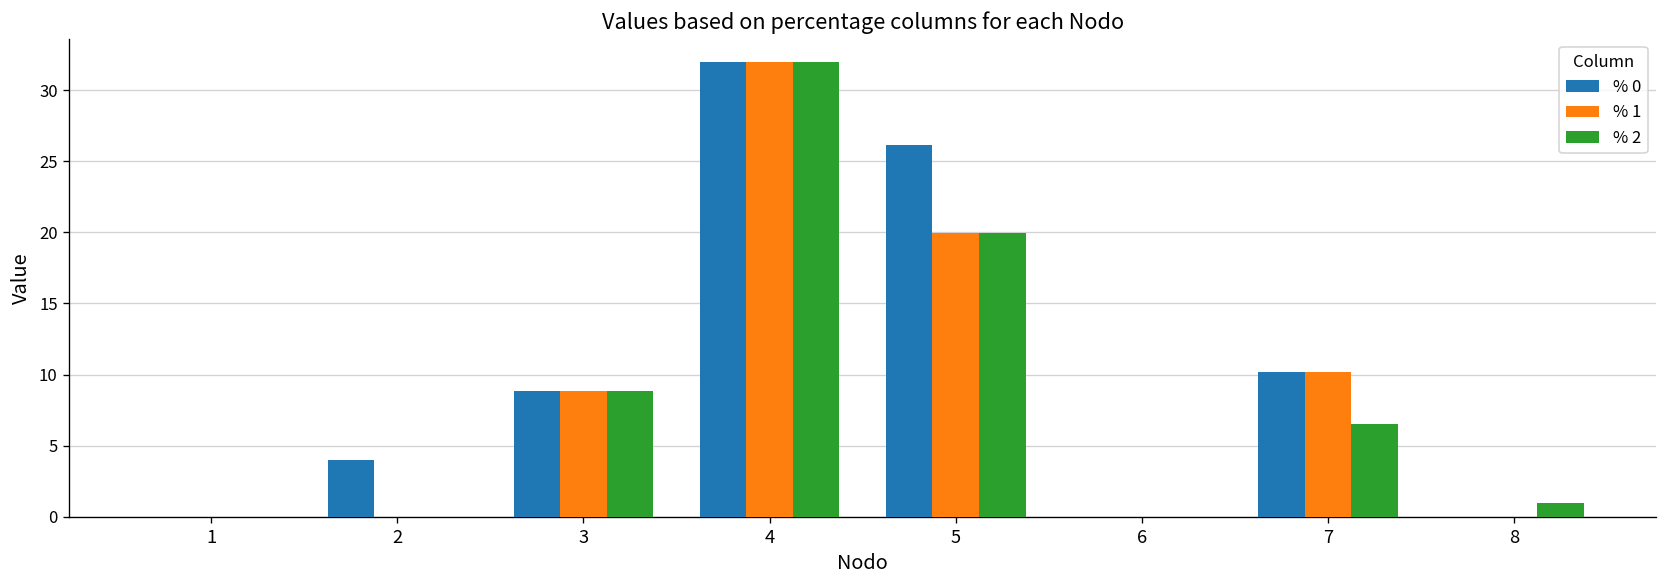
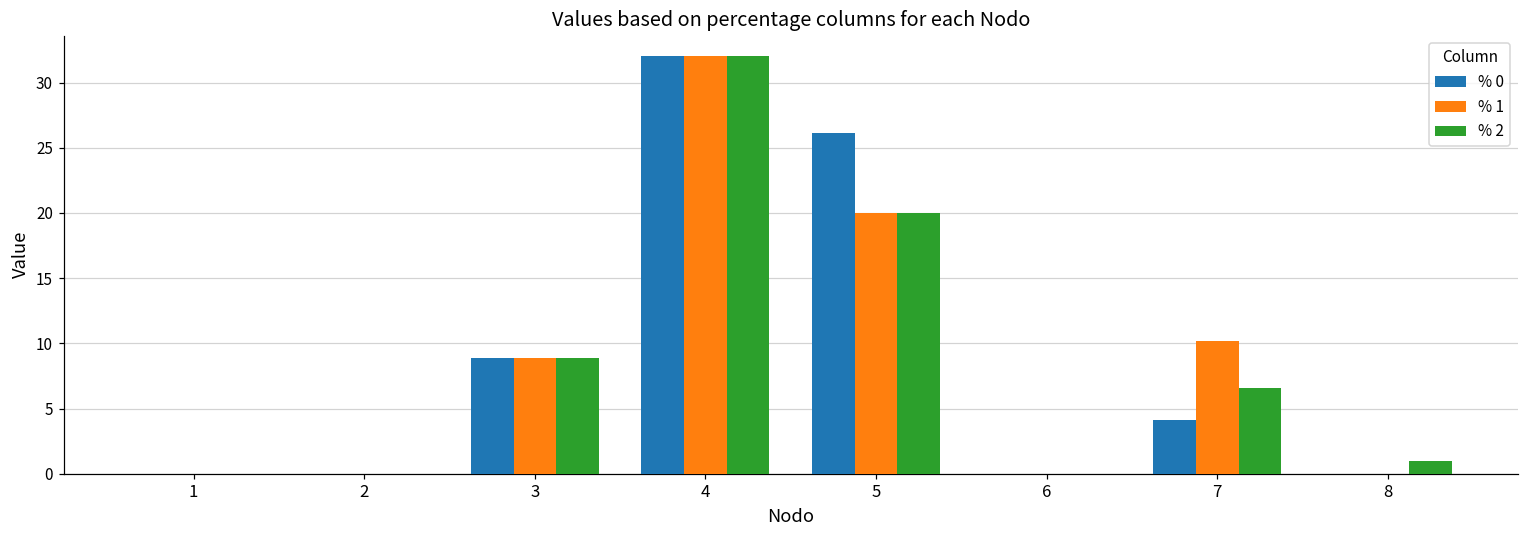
% 0, 2: 4 -> 0
% 0, 7: 10.2 -> 4.1
